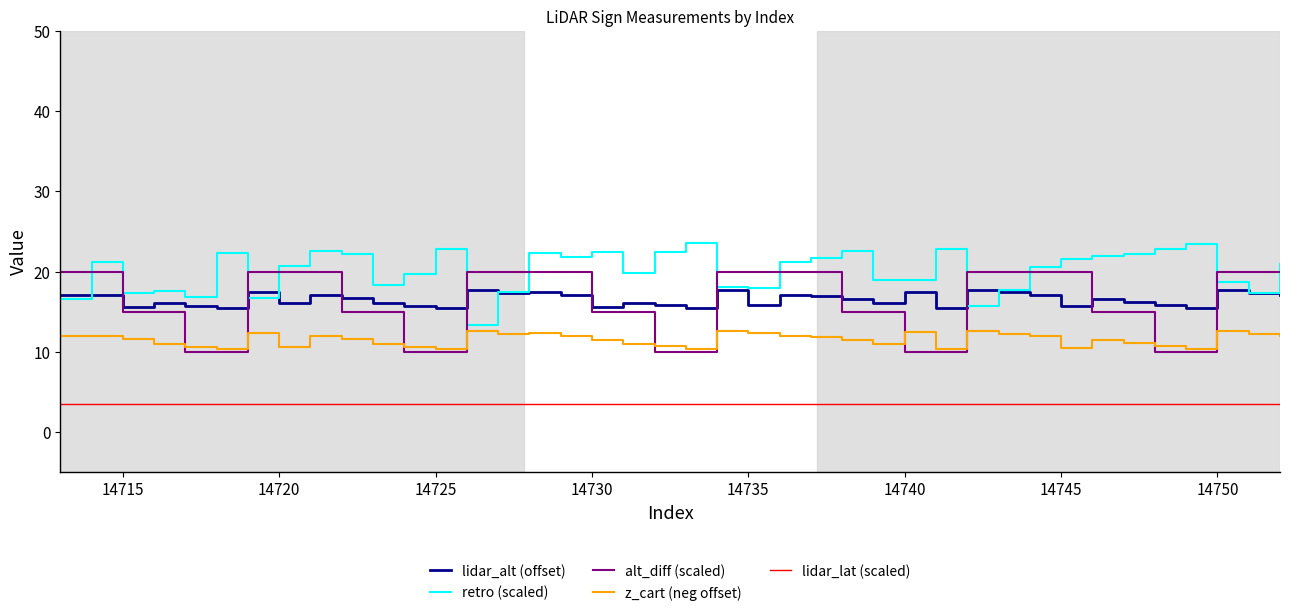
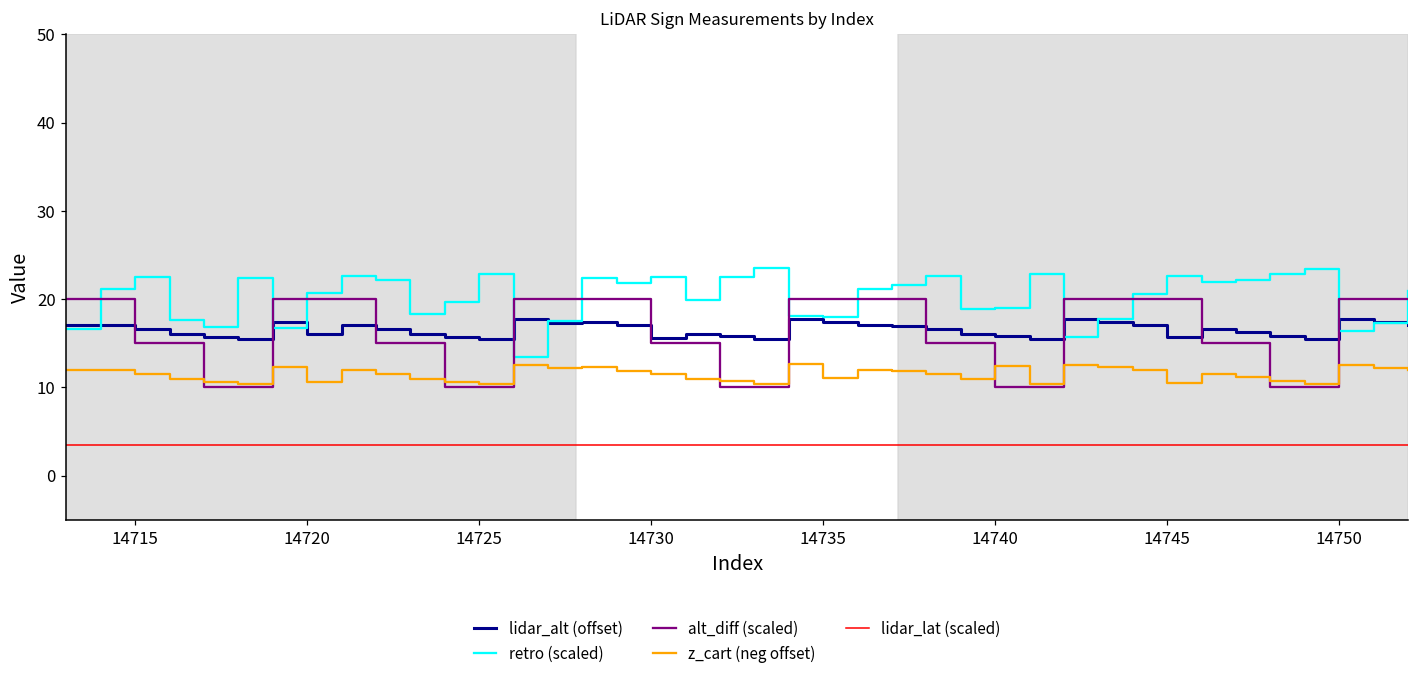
lidar_alt (offset), 14715: 16 -> 17
retro (scaled), 14715: 17 -> 22
lidar_alt (offset), 14735: 16 -> 17
z_cart (neg offset), 14735: 12 -> 11
lidar_alt (offset), 14740: 17 -> 16
retro (scaled), 14745: 22 -> 23
retro (scaled), 14750: 19 -> 16
